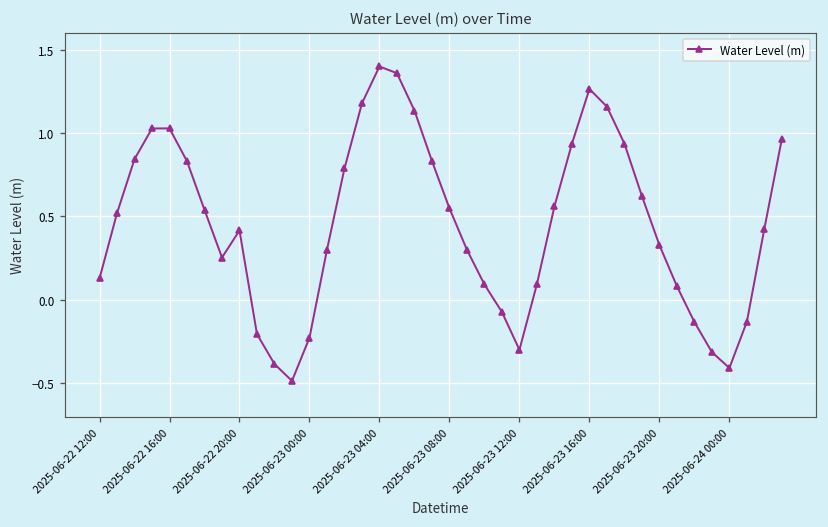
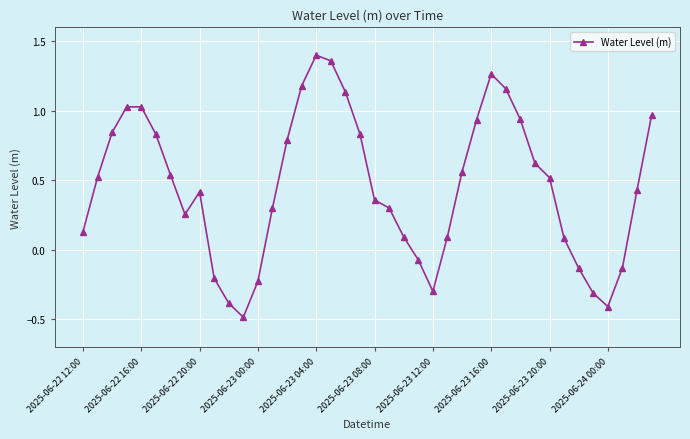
2025-06-23 08:00: 0.55 -> 0.36
2025-06-23 20:00: 0.33 -> 0.52
